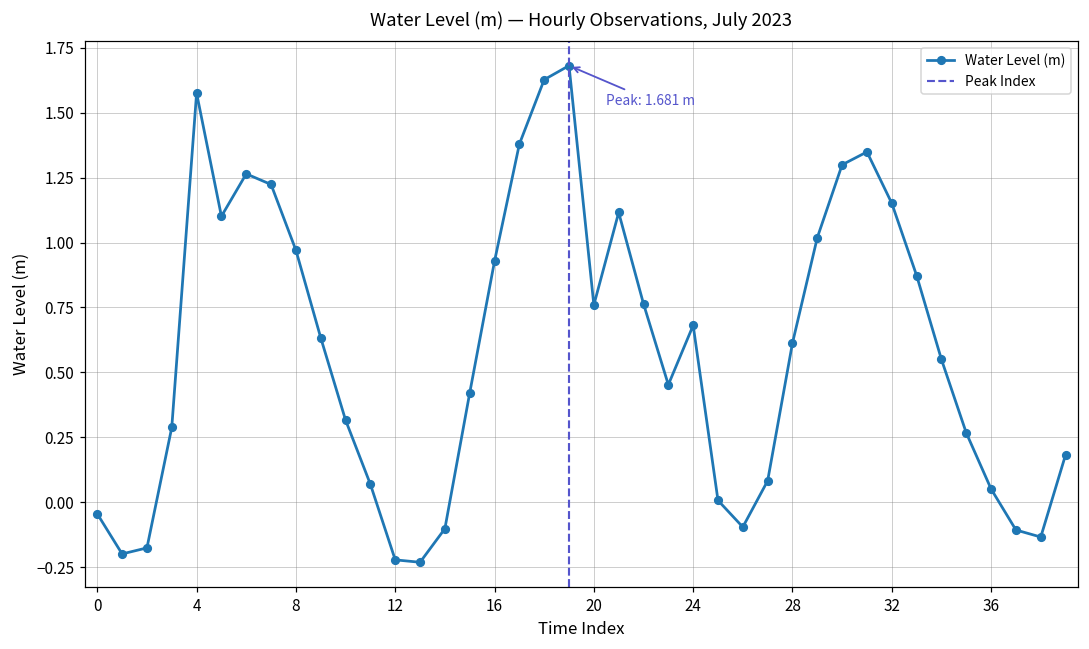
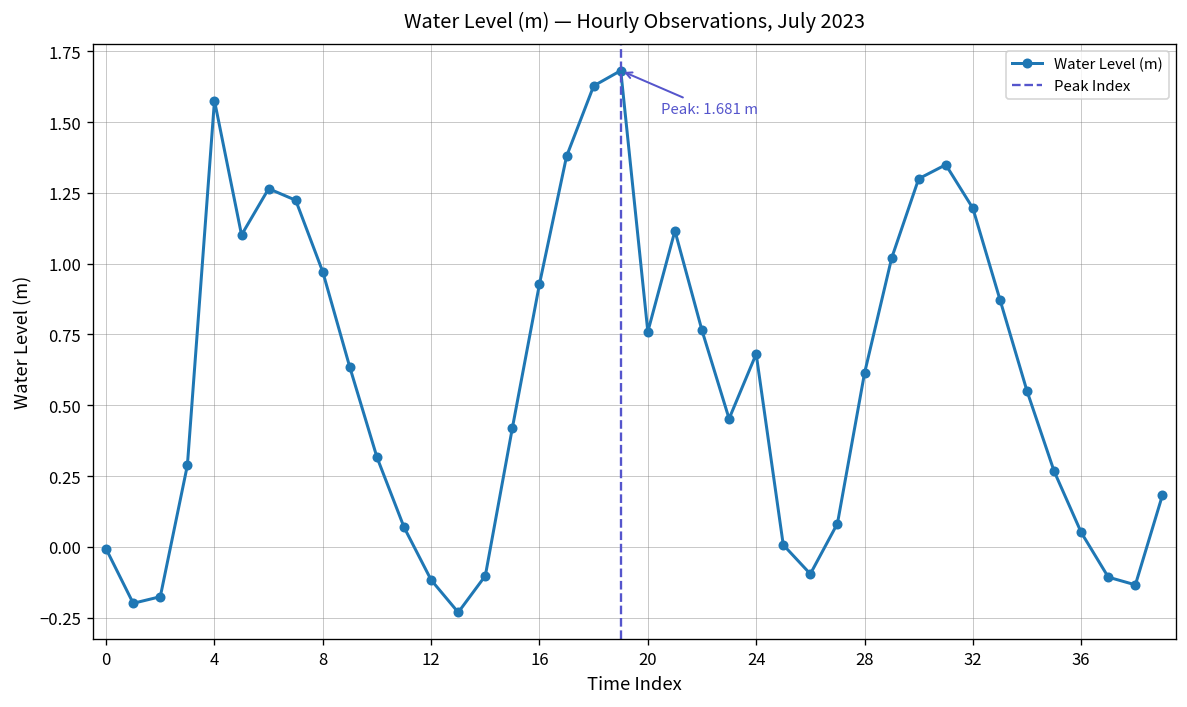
0: -0.04 -> -0.01
12: -0.22 -> -0.12
32: 1.15 -> 1.20
